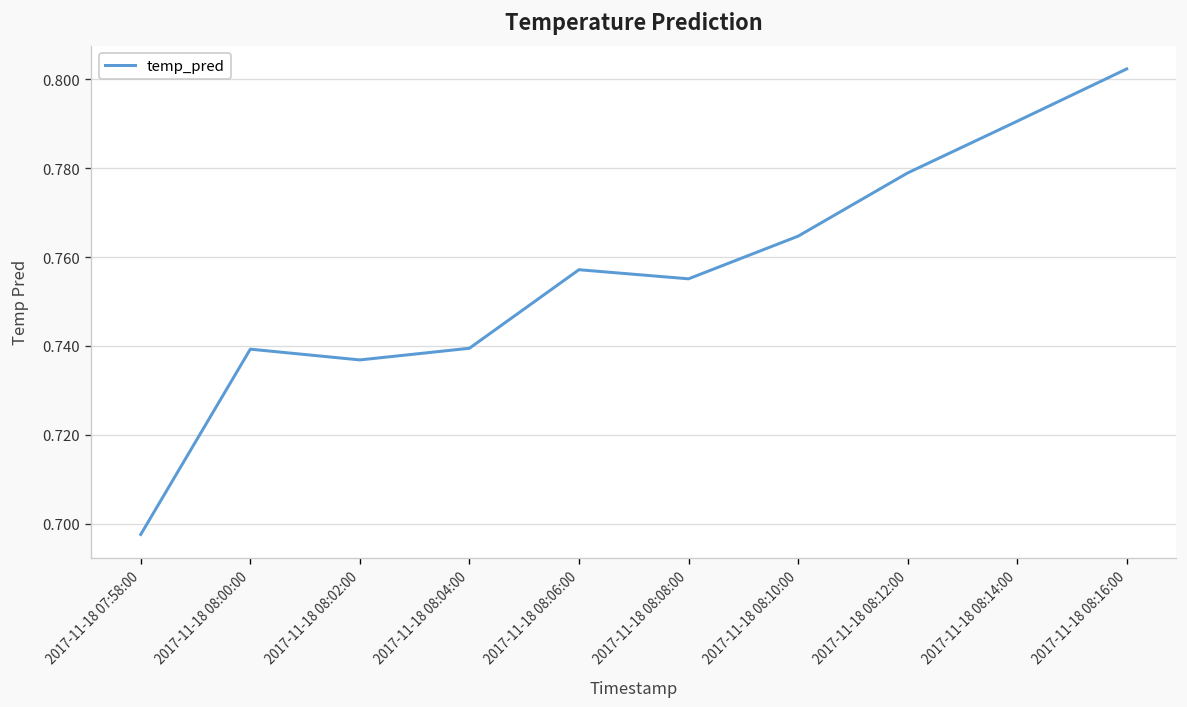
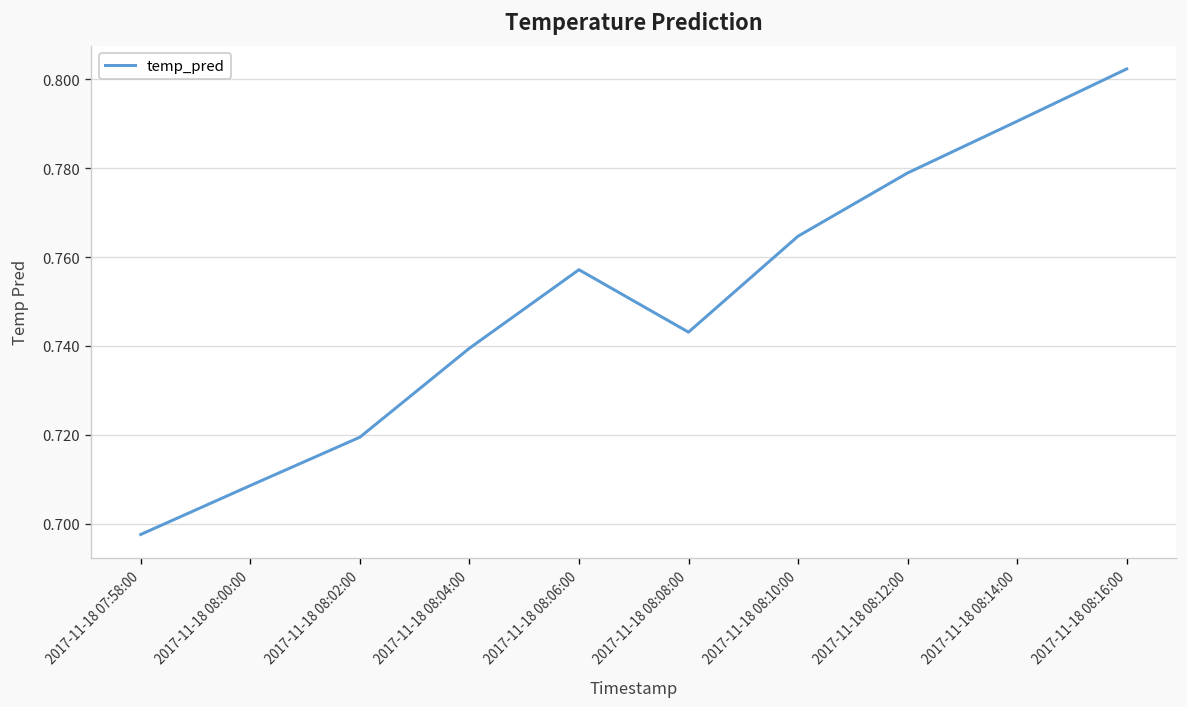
2017-11-18 08:00:00: 0.739 -> 0.709
2017-11-18 08:02:00: 0.737 -> 0.719
2017-11-18 08:08:00: 0.755 -> 0.743
